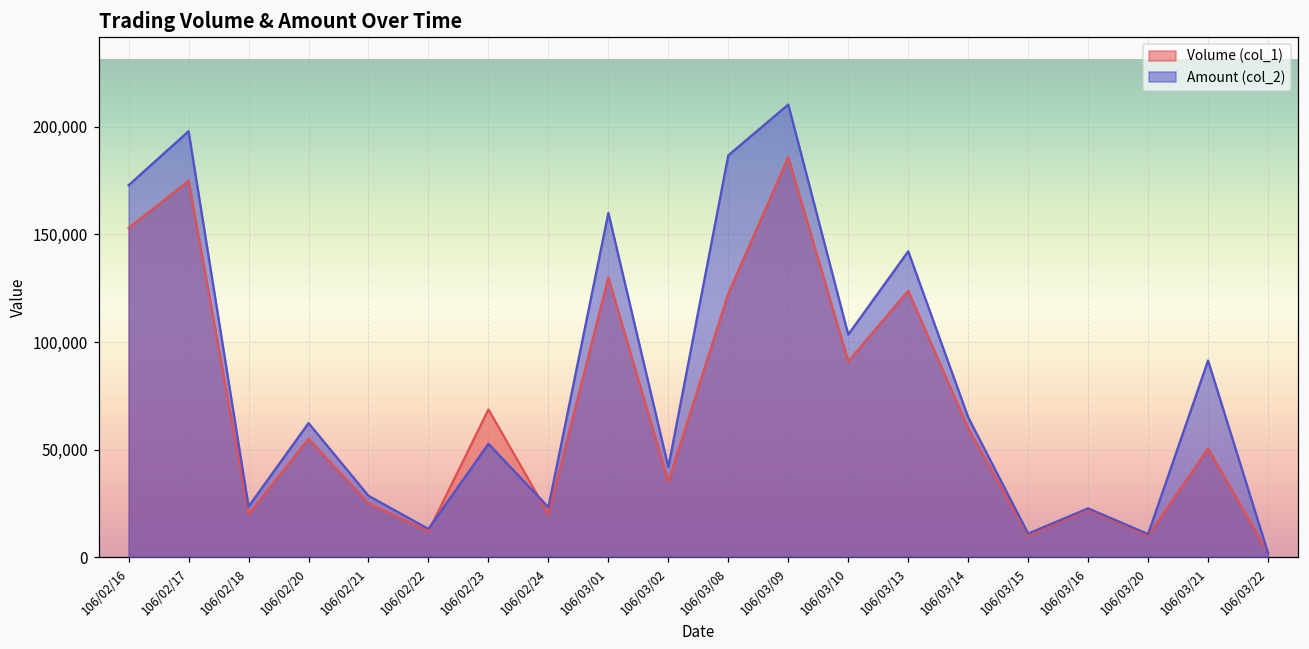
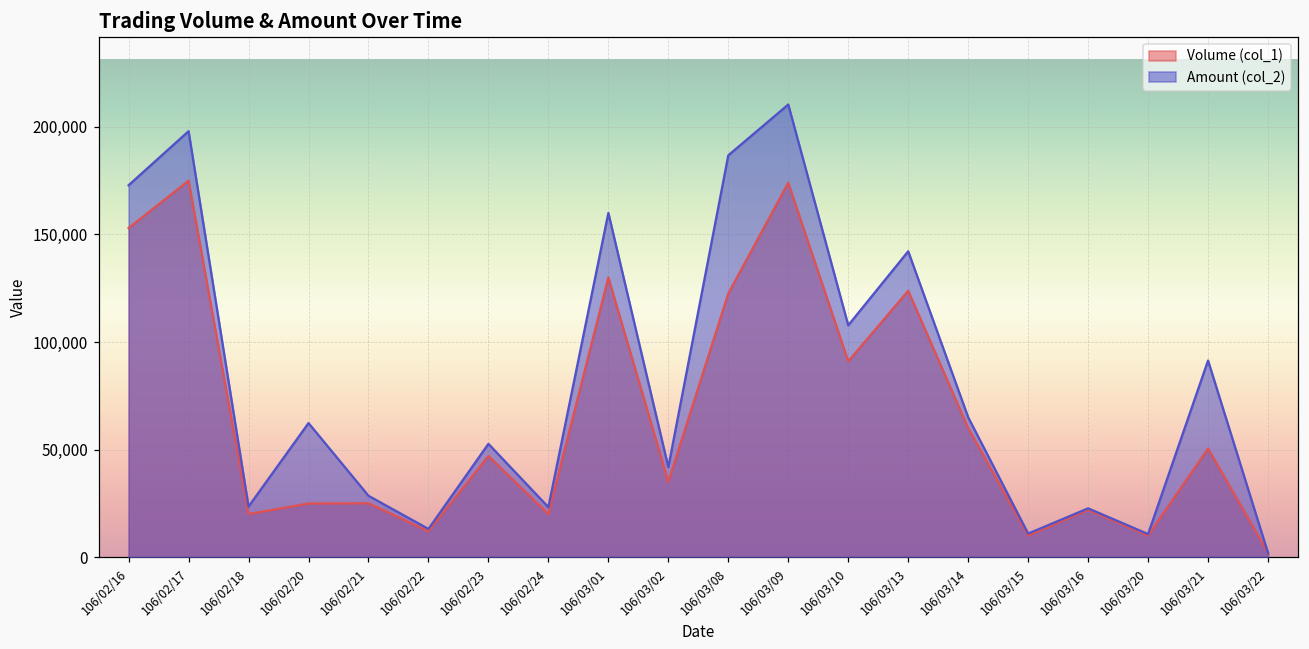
Volume (col_1), 106/02/20: 55,000 -> 25,000
Volume (col_1), 106/02/23: 69,000 -> 47,000
Volume (col_1), 106/03/09: 186,000 -> 174,000
Amount (col_2), 106/03/10: 103,000 -> 108,000
